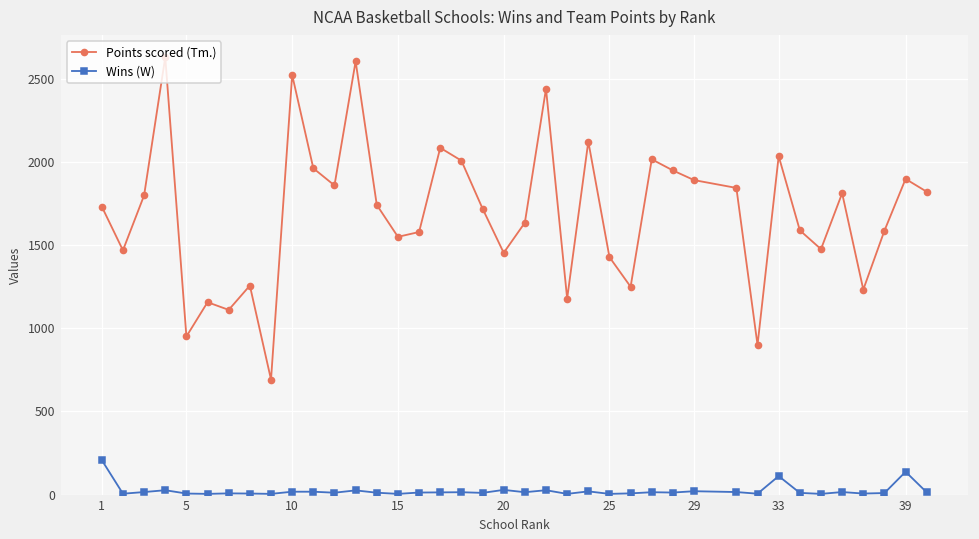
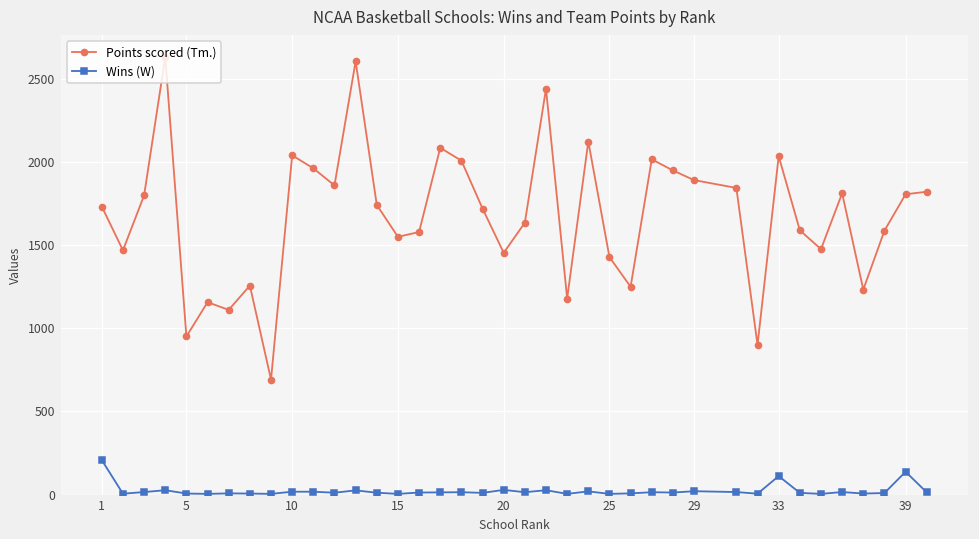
Points scored (Tm.), 10: 2520 -> 2040
Points scored (Tm.), 39: 1900 -> 1810
